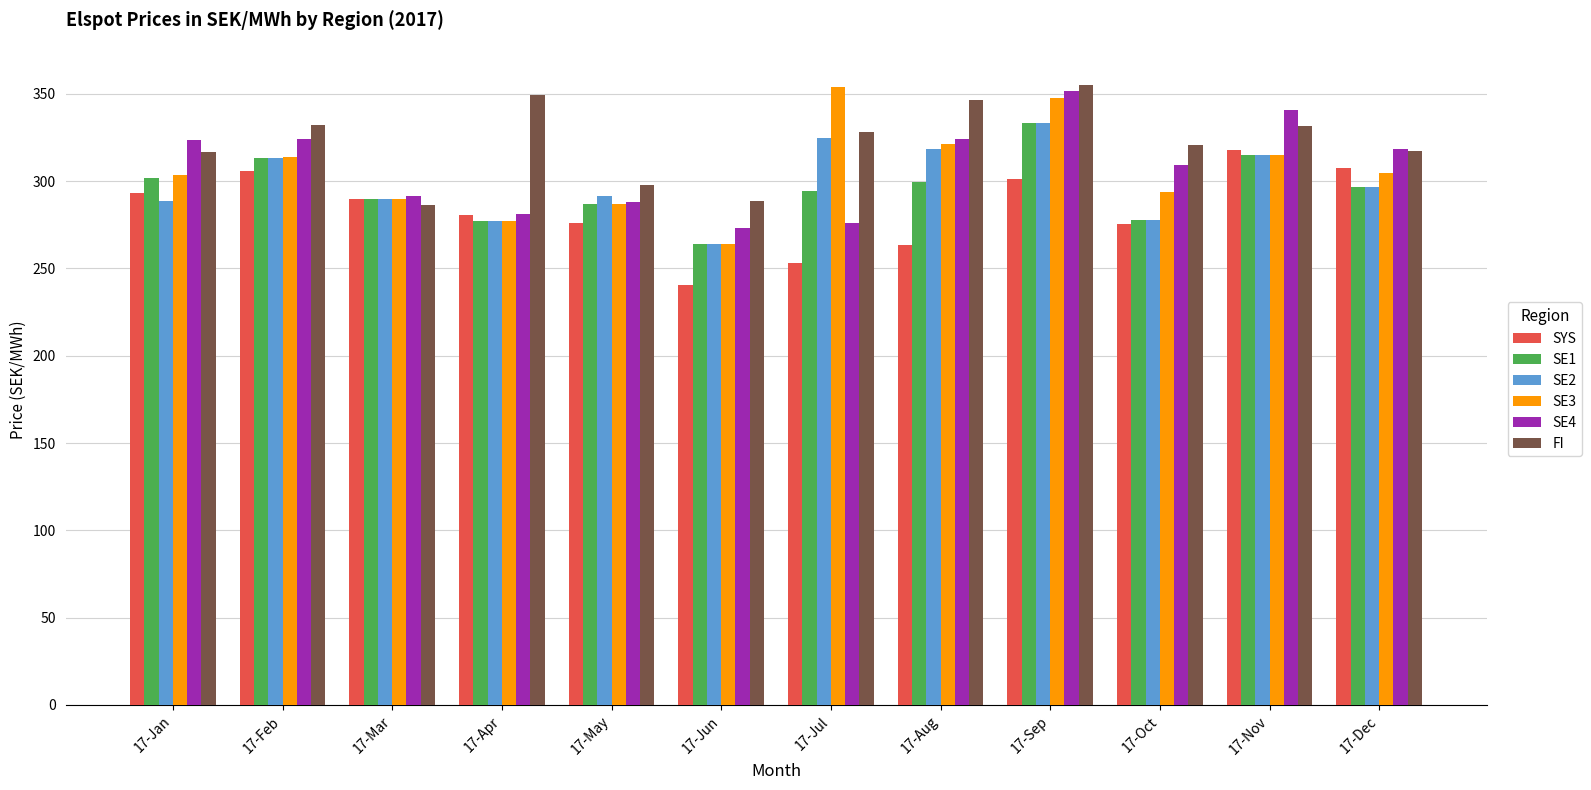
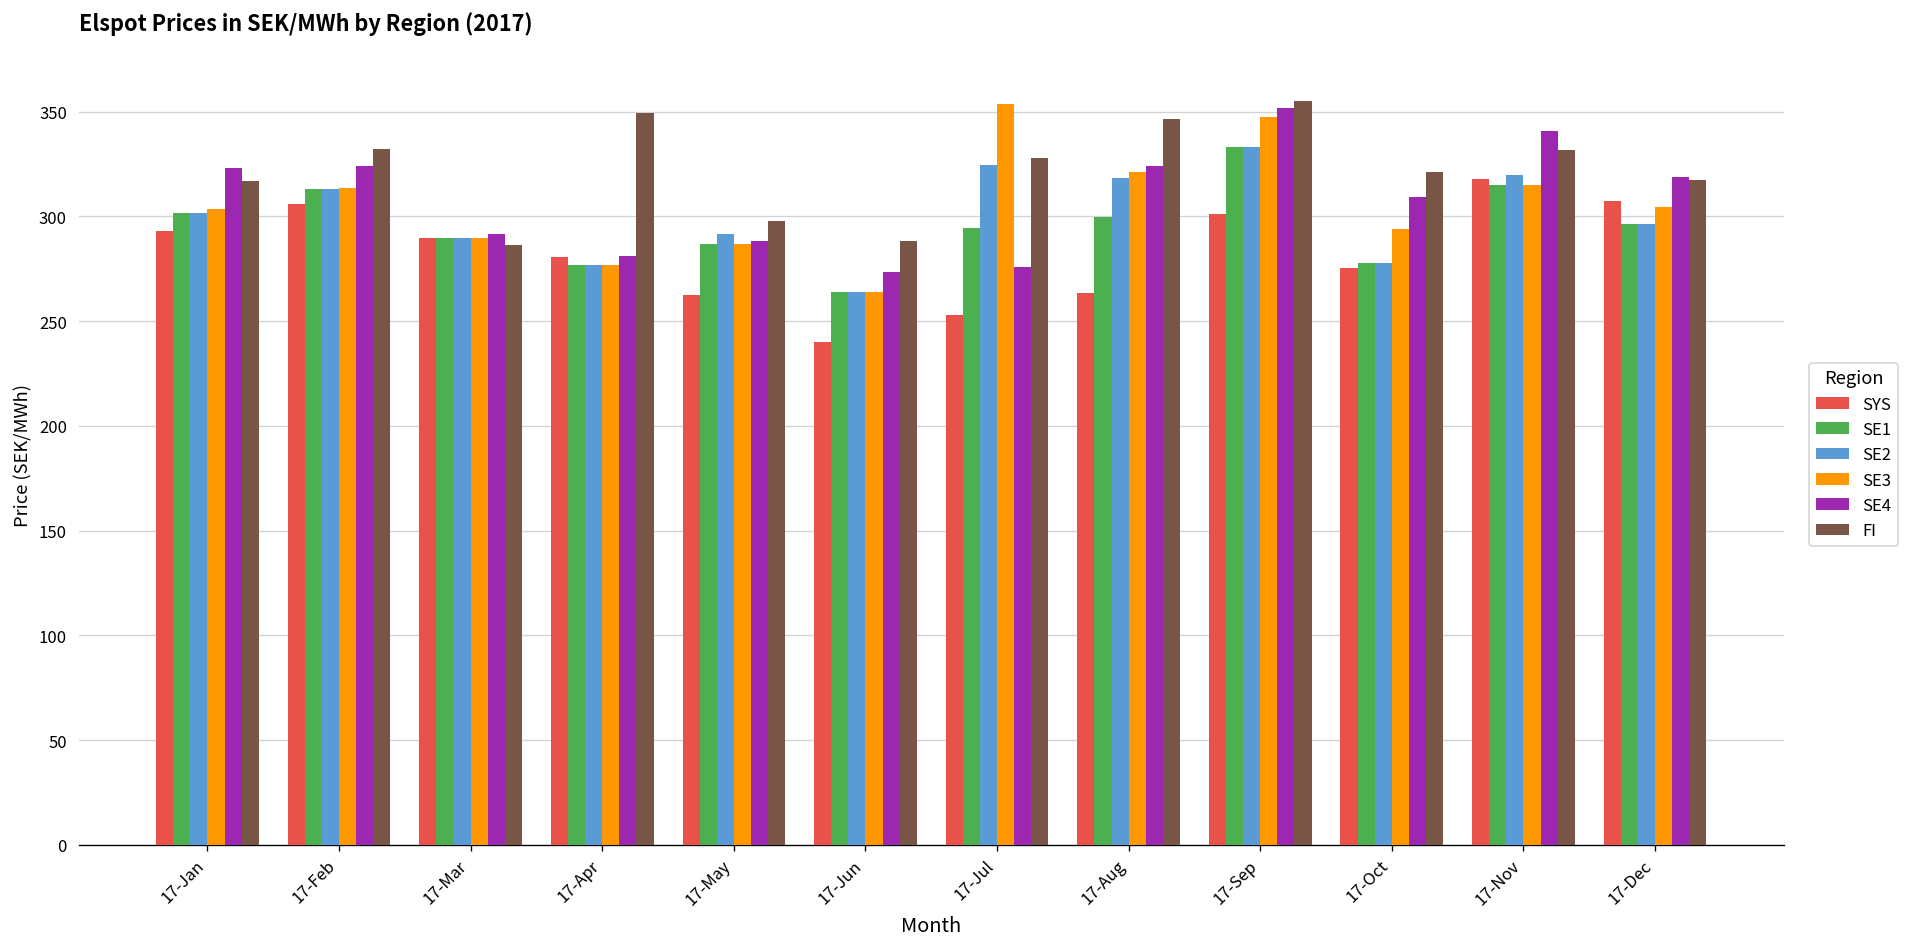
SE2, 17-Jan: 289 -> 302
SYS, 17-May: 276 -> 263
SE2, 17-Nov: 315 -> 320
